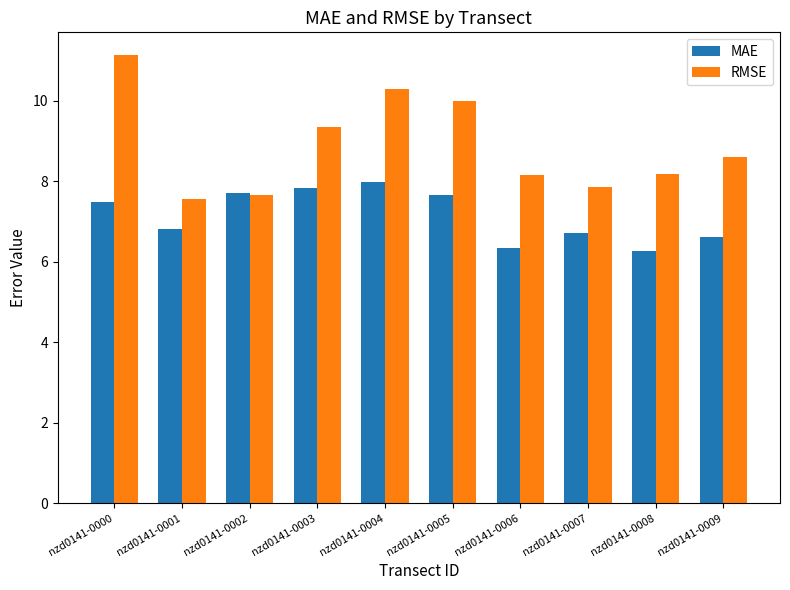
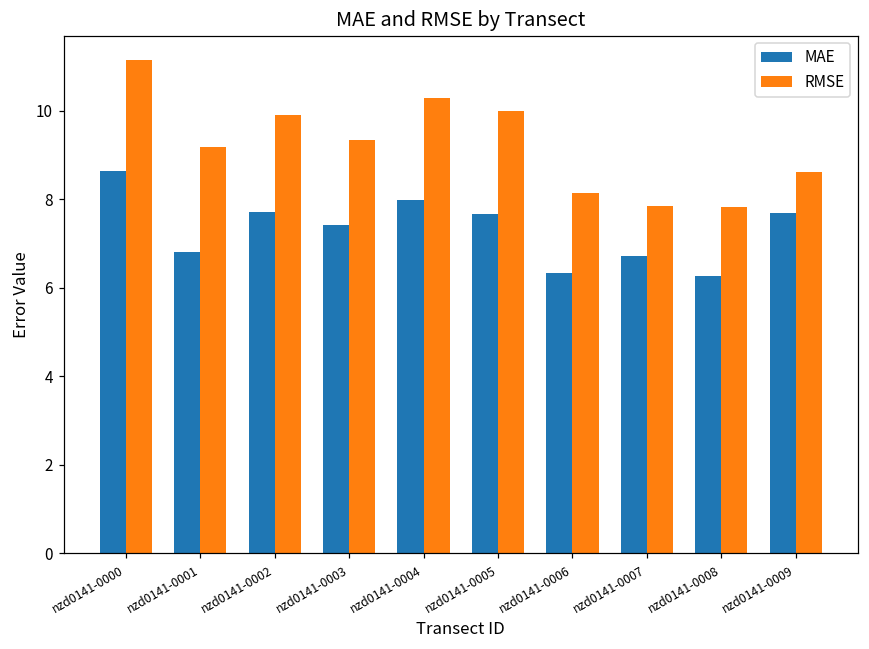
MAE, nzd0141-0000: 7.5 -> 8.6
RMSE, nzd0141-0001: 7.5 -> 9.2
RMSE, nzd0141-0002: 7.7 -> 9.9
MAE, nzd0141-0003: 7.8 -> 7.4
RMSE, nzd0141-0008: 8.2 -> 7.8
MAE, nzd0141-0009: 6.6 -> 7.7
